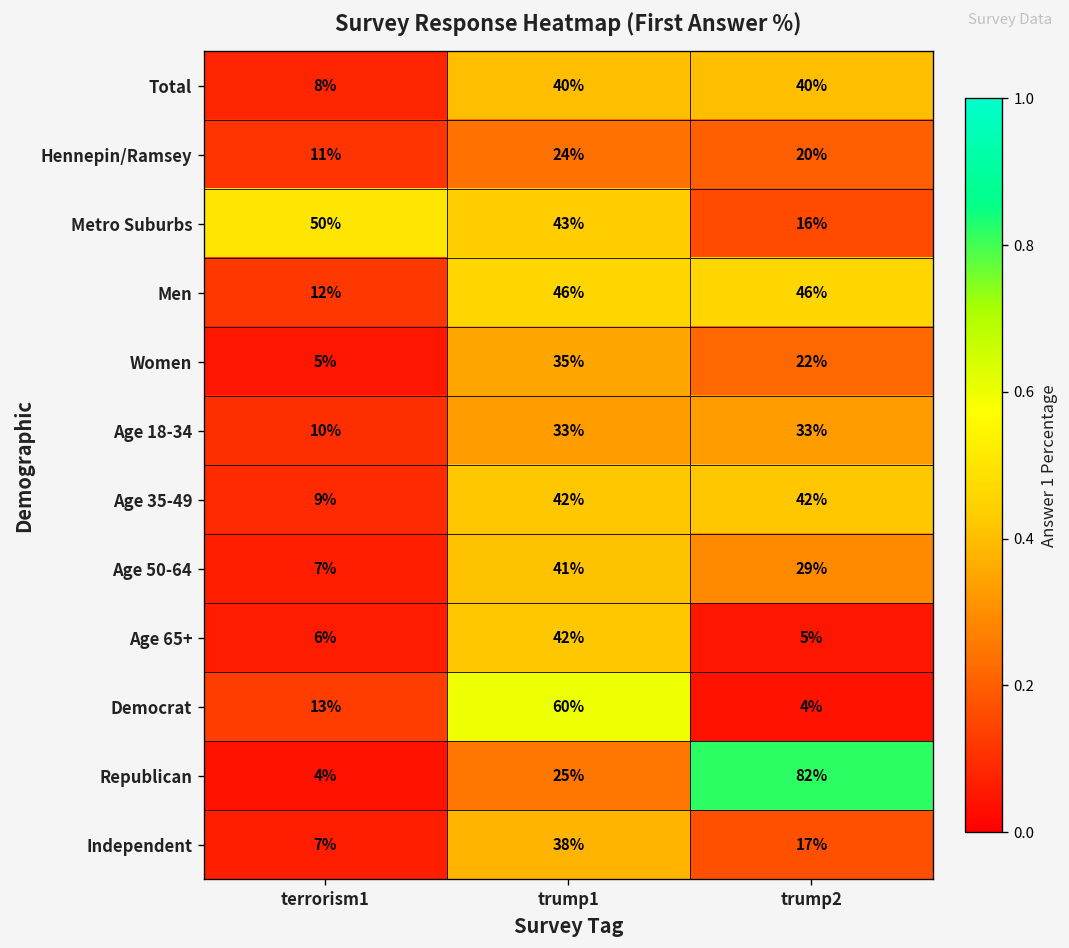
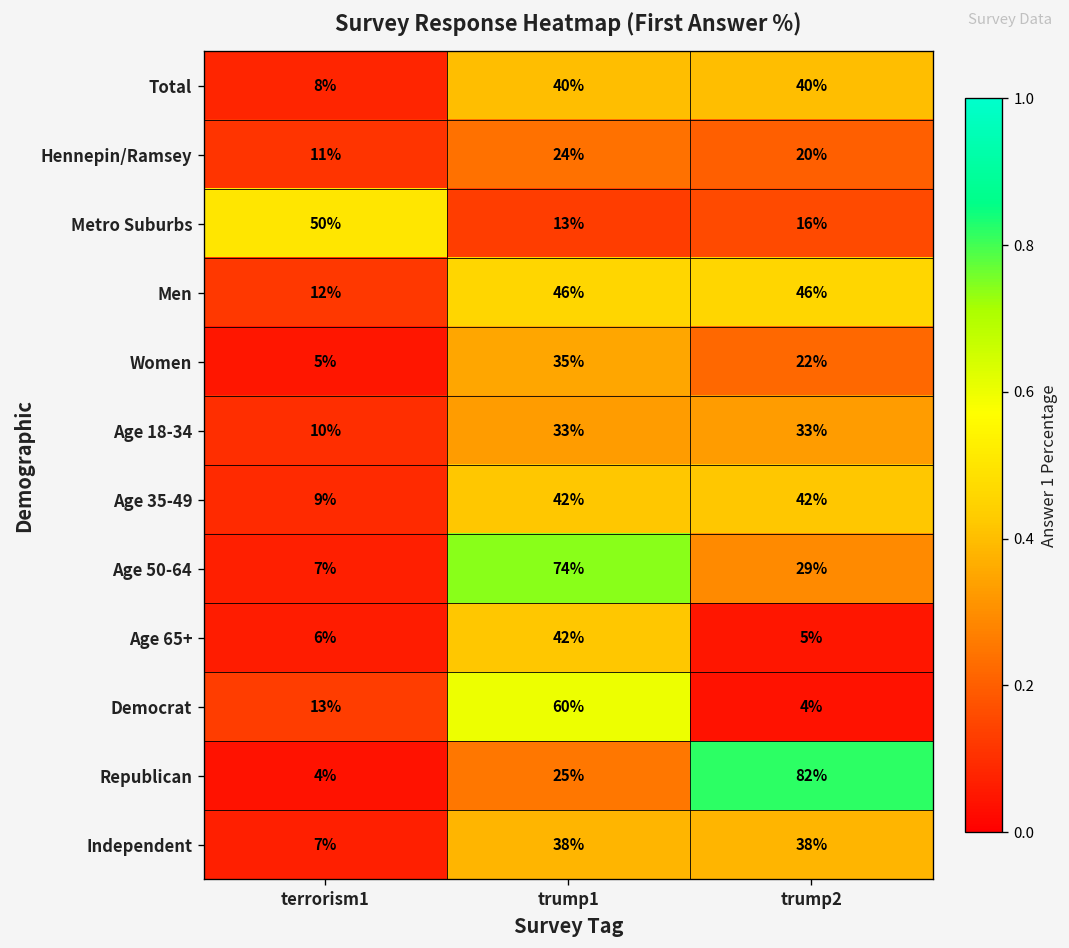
Metro Suburbs, trump1: 43% -> 13%
Age 50-64, trump1: 41% -> 74%
Independent, trump2: 17% -> 38%
